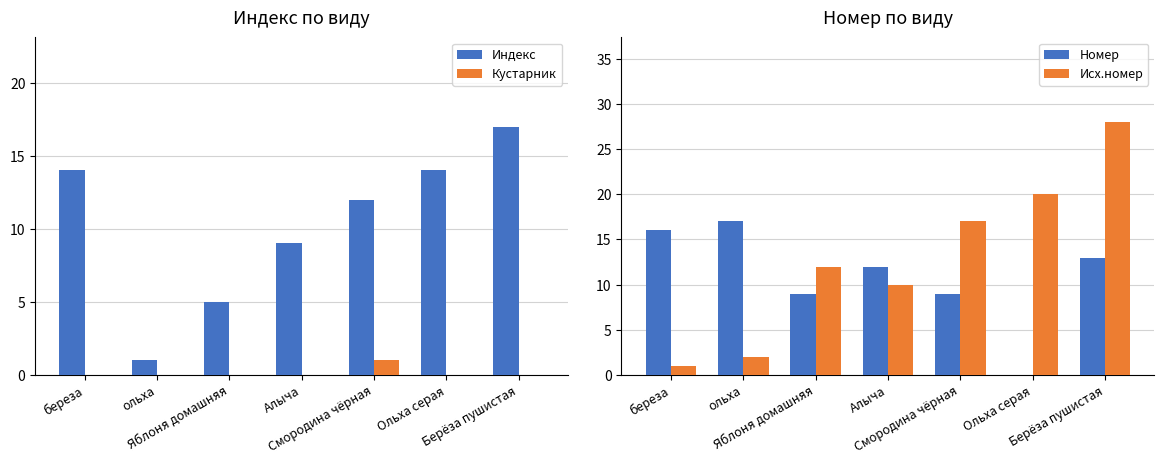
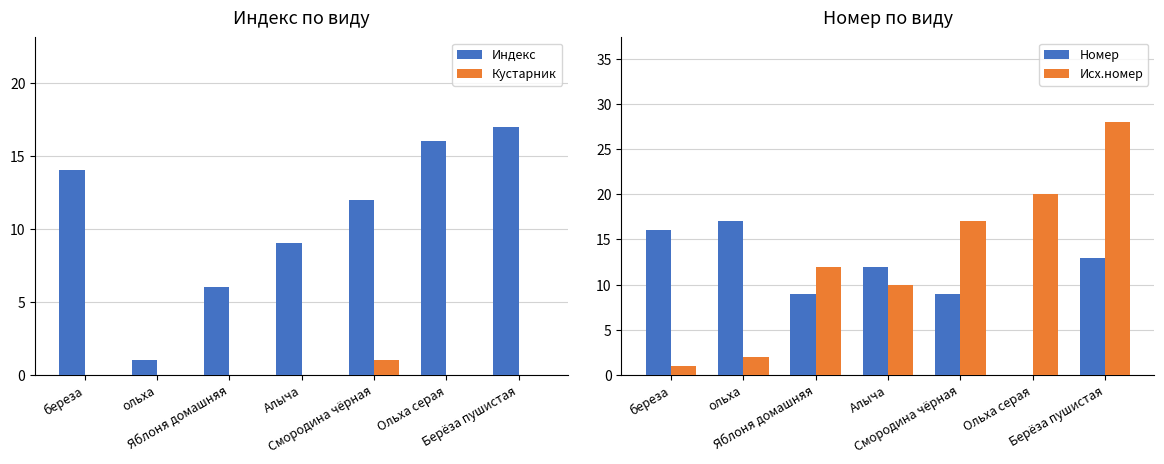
Индекс по виду, Индекс, Яблоня домашняя: 5 -> 6
Индекс по виду, Индекс, Ольха серая: 14 -> 16
